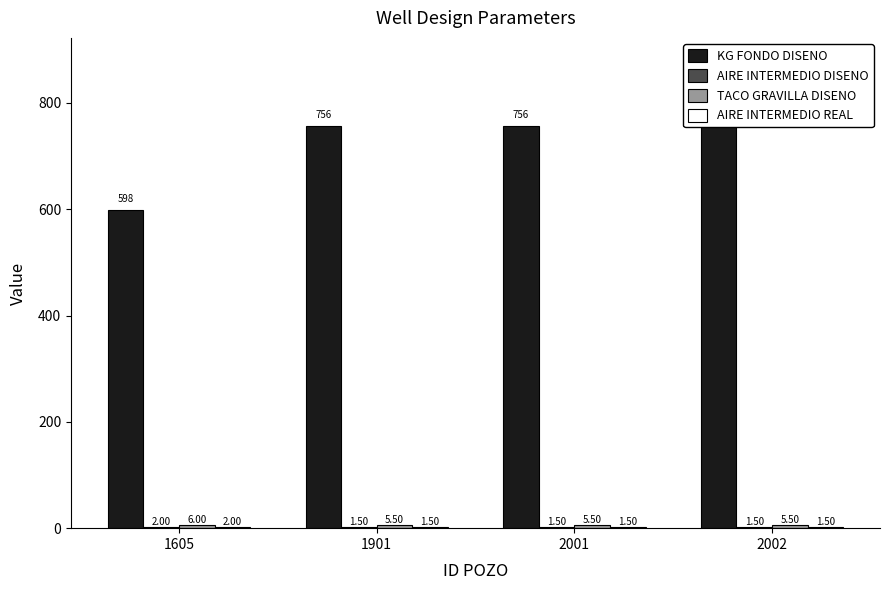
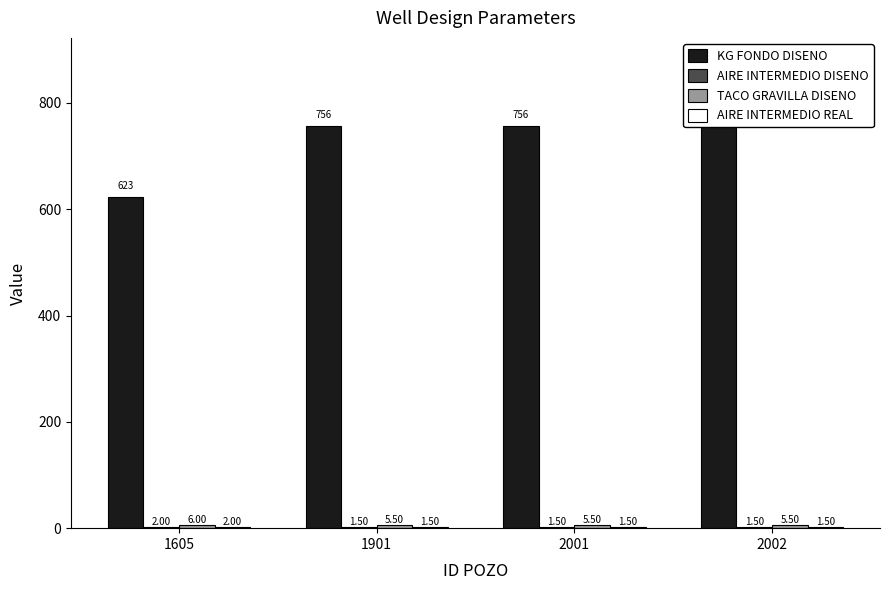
KG FONDO DISENO, 1605: 598 -> 623
